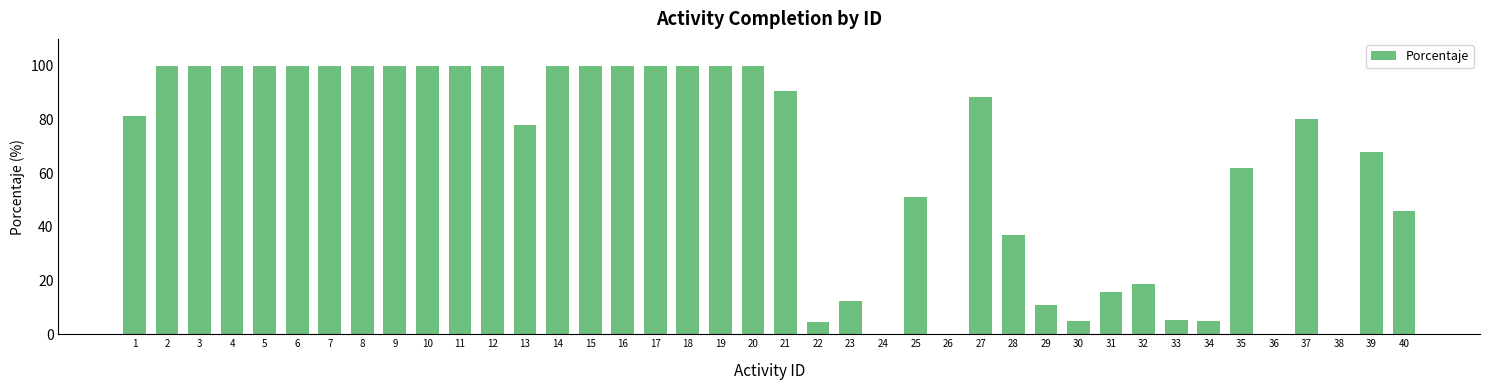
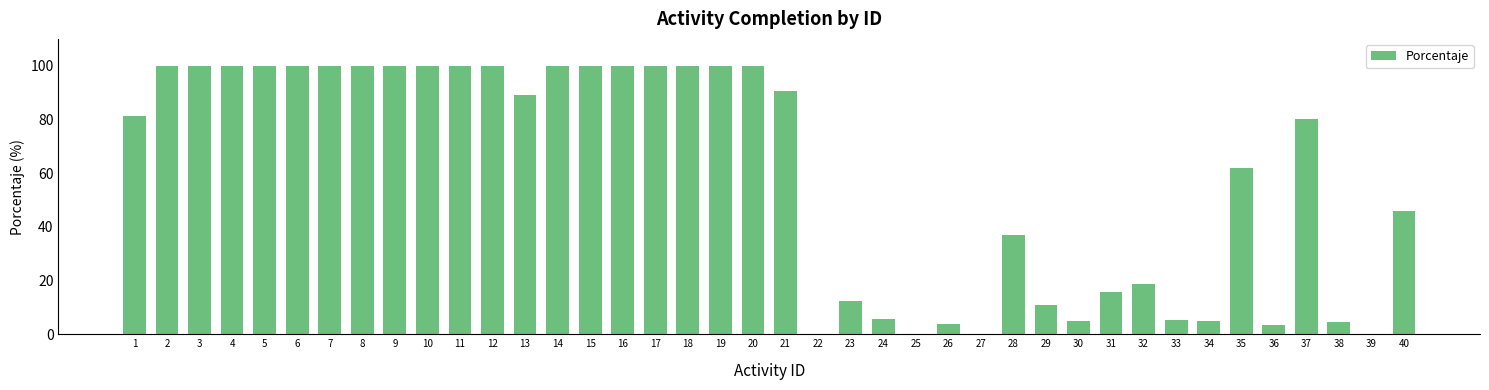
13: 78 -> 89
22: 5 -> 0
24: 0 -> 6
25: 51 -> 0
26: 0 -> 4
27: 88 -> 0
36: 0 -> 3
38: 0 -> 5
39: 68 -> 0
